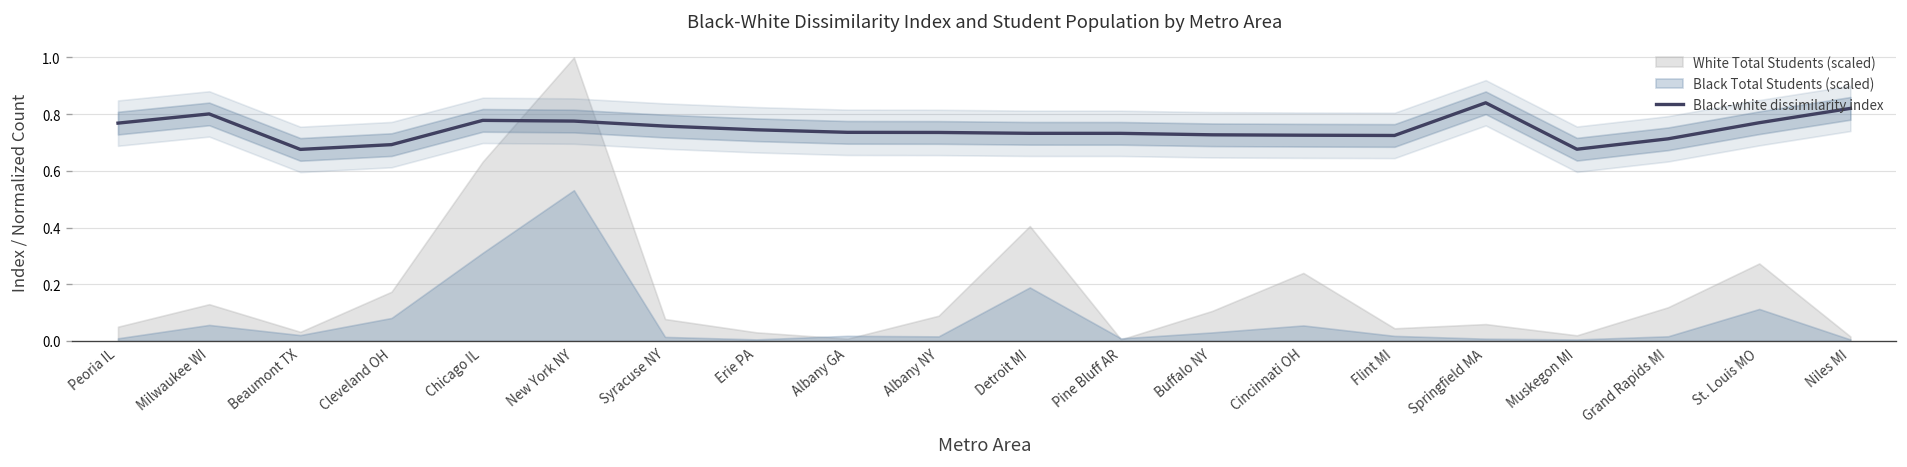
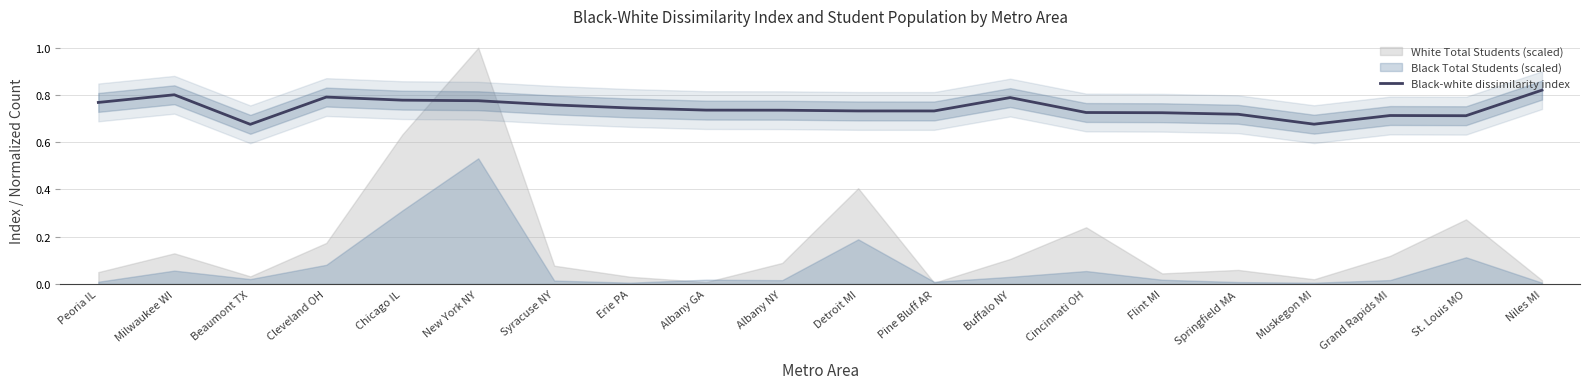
Black-white dissimilarity index, Cleveland OH: 0.69 -> 0.79
Black-white dissimilarity index, Buffalo NY: 0.73 -> 0.79
Black-white dissimilarity index, Springfield MA: 0.84 -> 0.72
Black-white dissimilarity index, St. Louis MO: 0.77 -> 0.71
